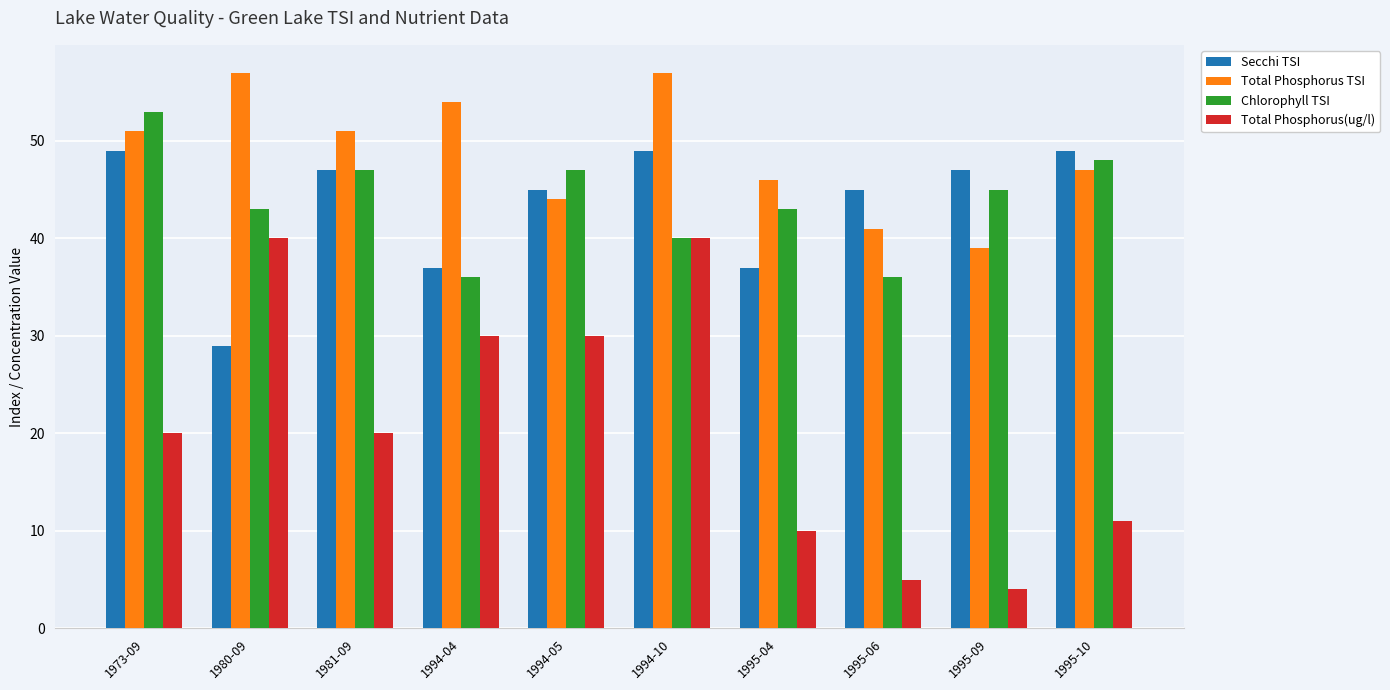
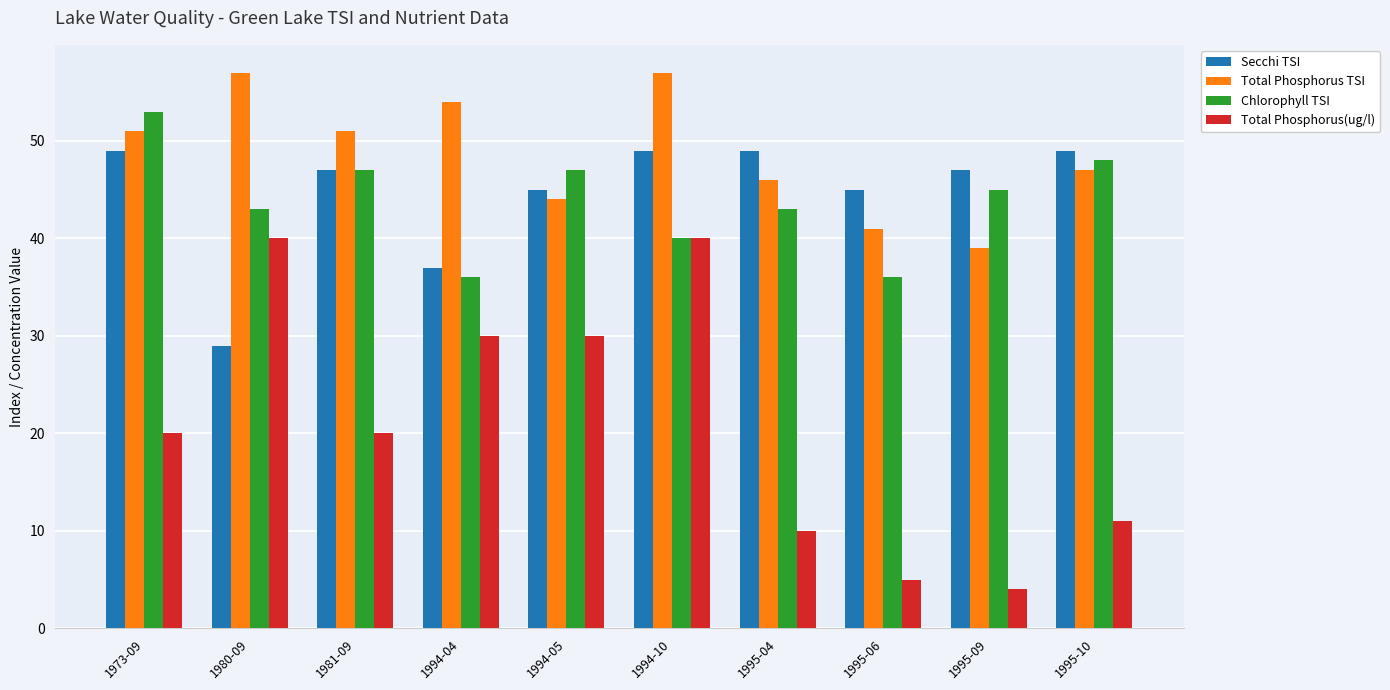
Secchi TSI, 1995-04: 37 -> 49
